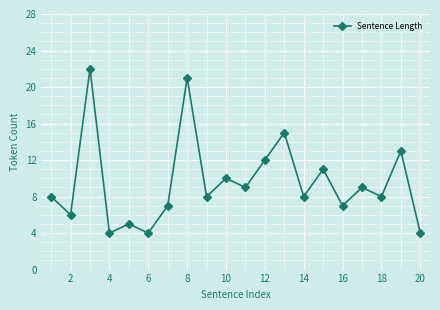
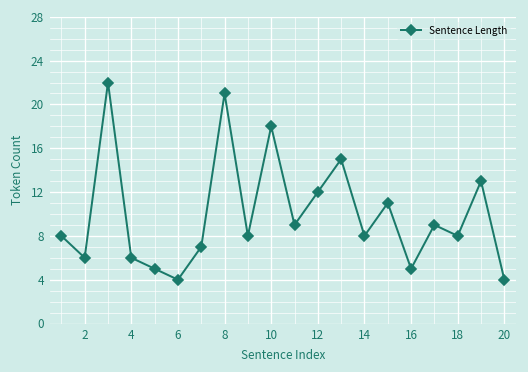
4: 4 -> 6
10: 10 -> 18
16: 7 -> 5
